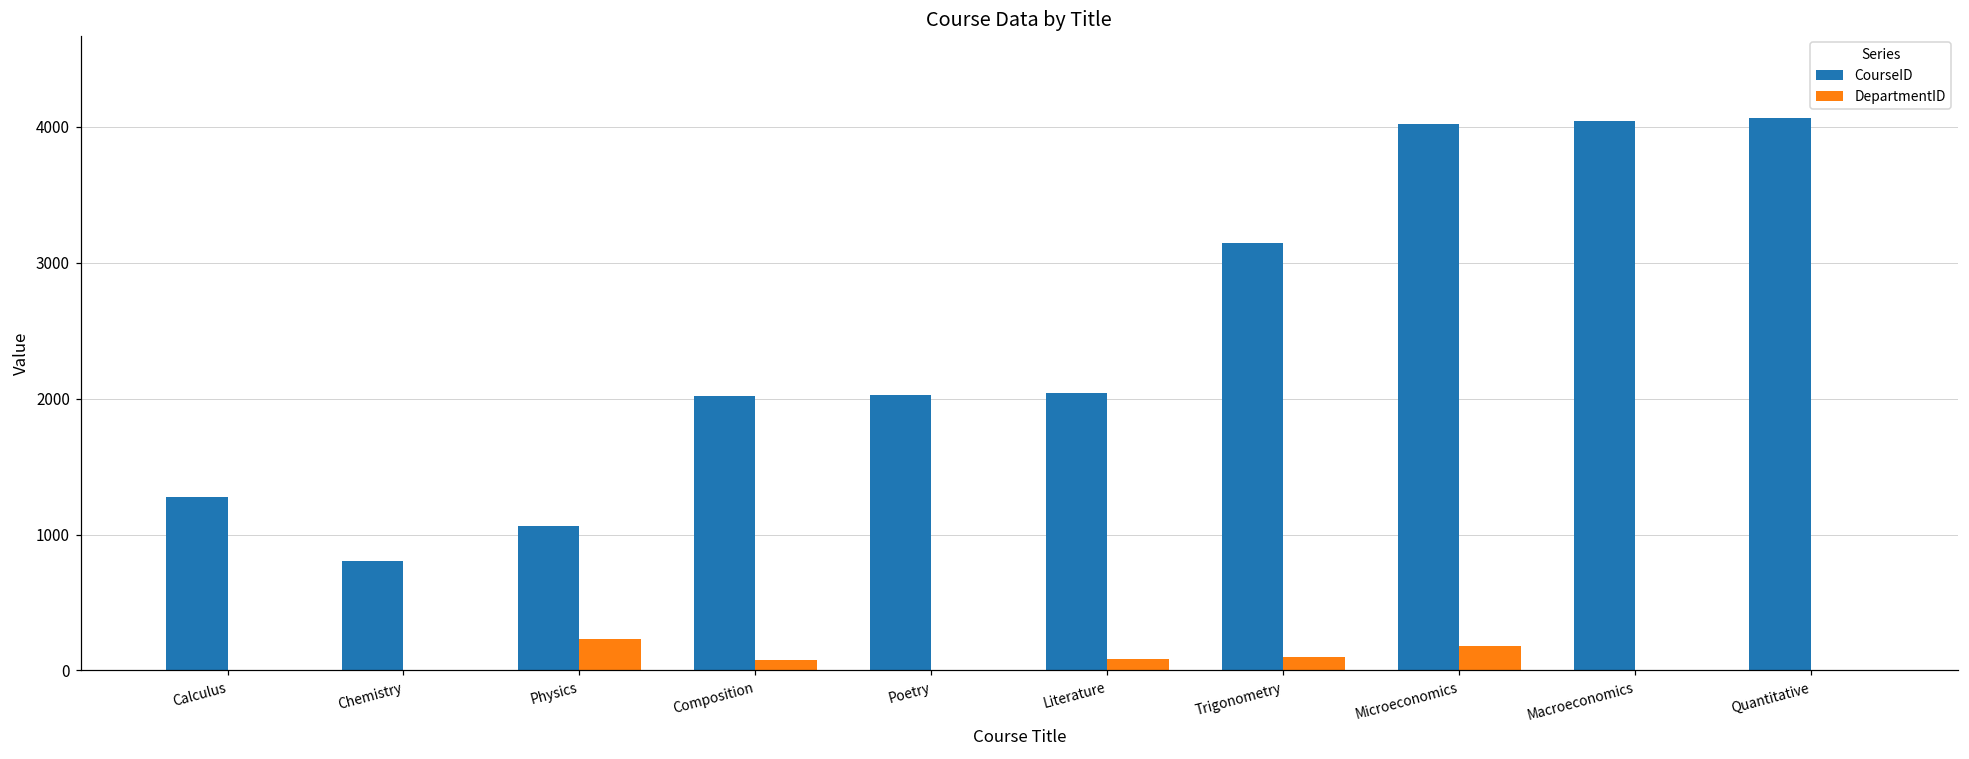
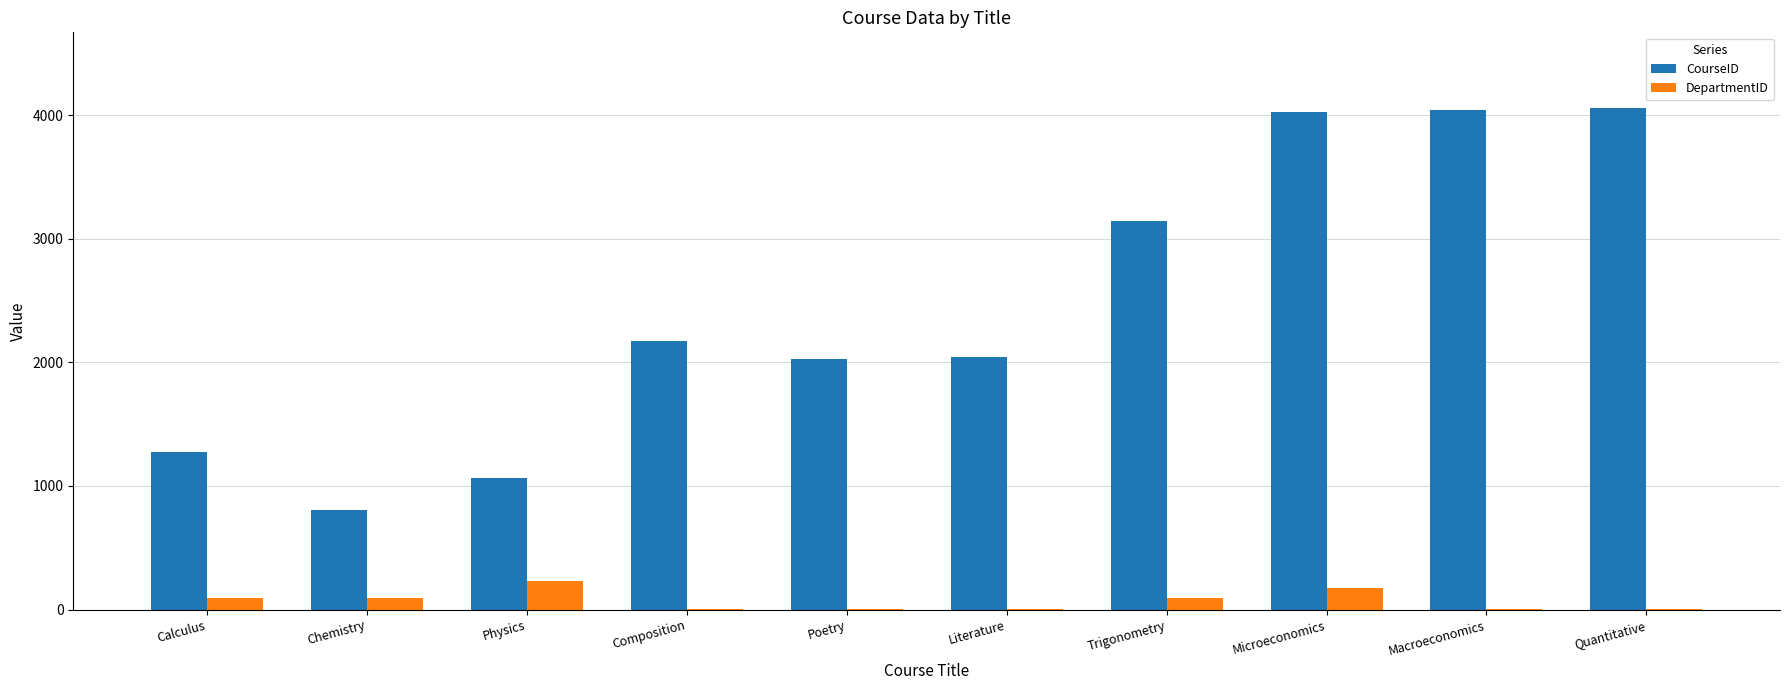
DepartmentID, Calculus: 10 -> 100
DepartmentID, Chemistry: 0 -> 90
CourseID, Composition: 2020 -> 2170
DepartmentID, Composition: 80 -> 0
DepartmentID, Literature: 80 -> 0
